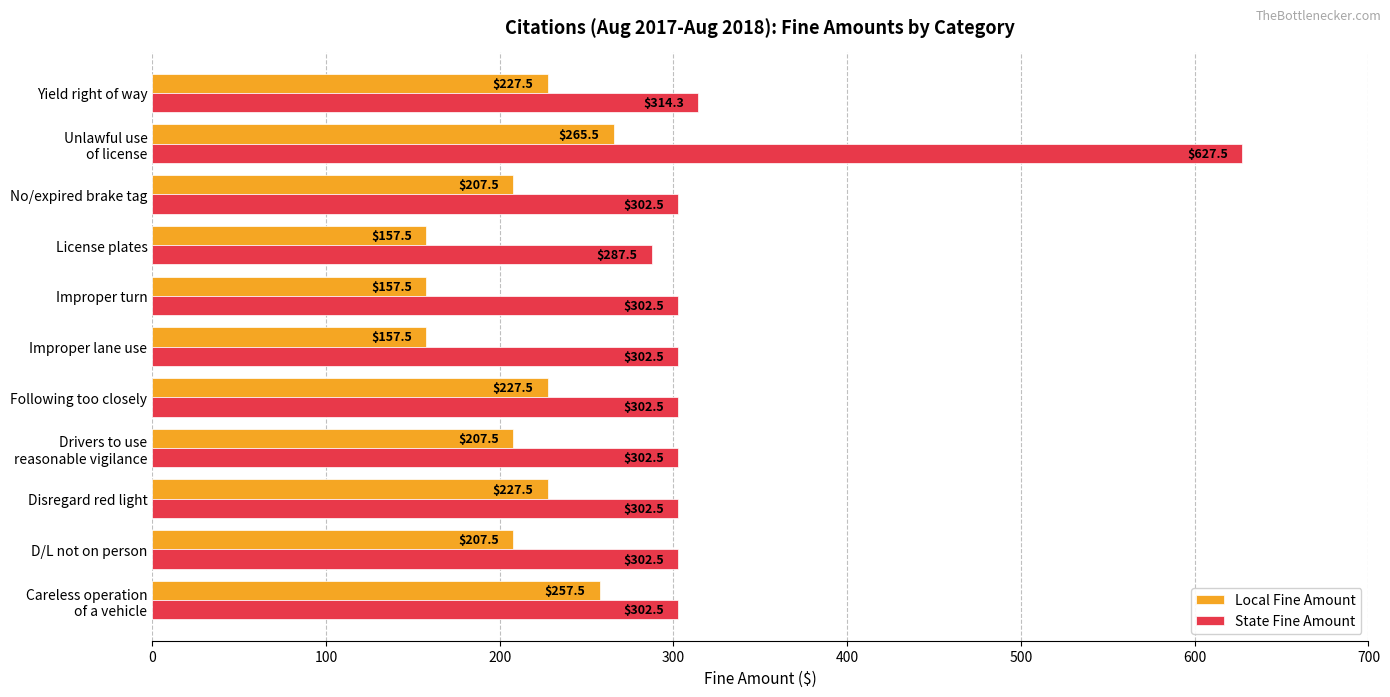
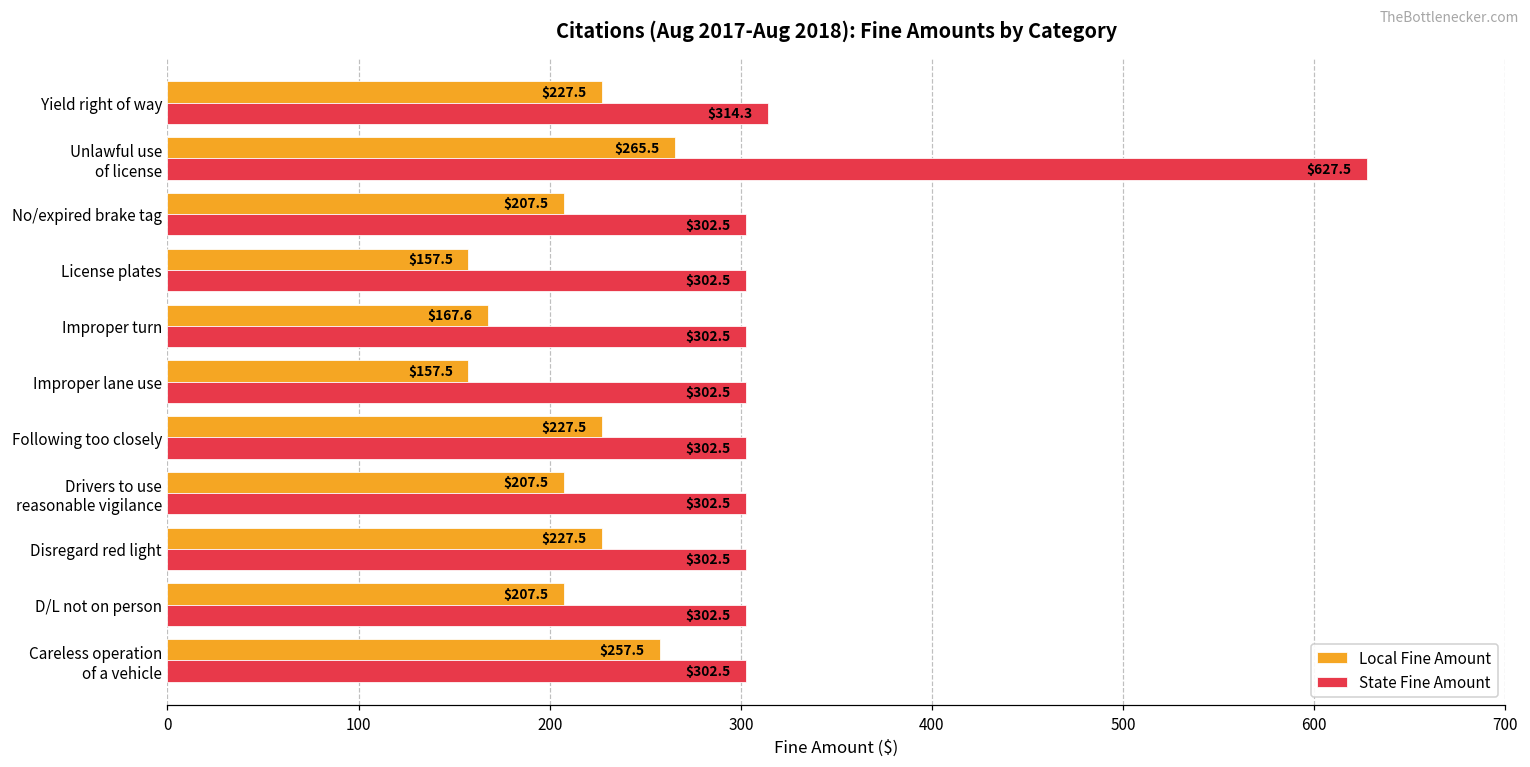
State Fine Amount, License plates: $287.5 -> $302.5
Local Fine Amount, Improper turn: $157.5 -> $167.6
